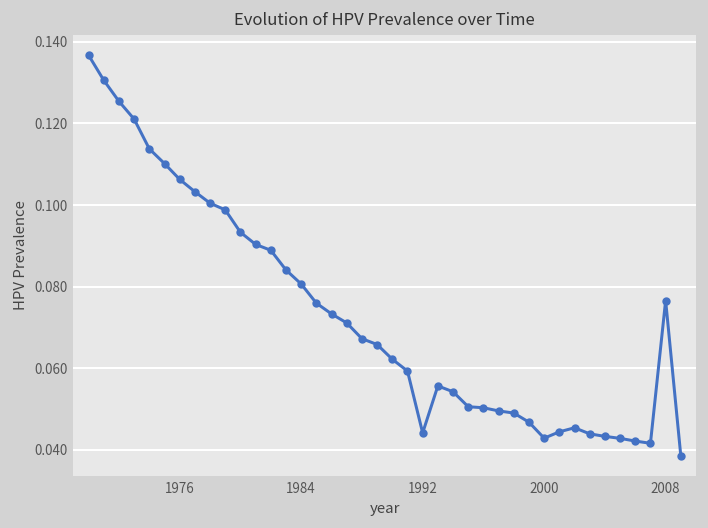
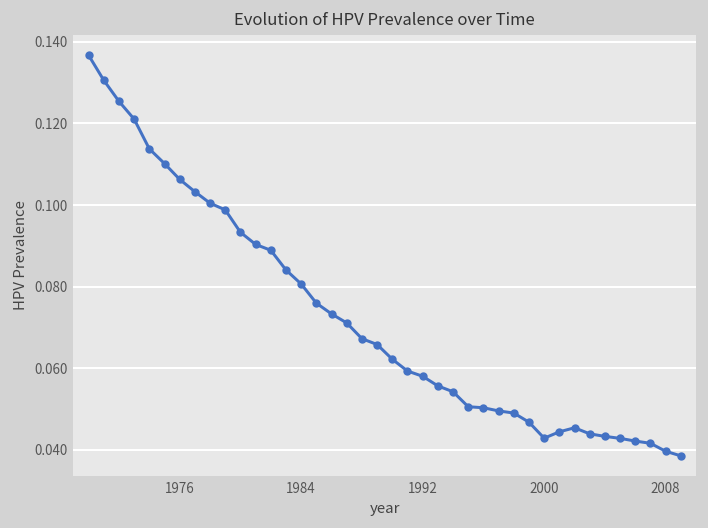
1992: 0.044 -> 0.058
2008: 0.077 -> 0.040
